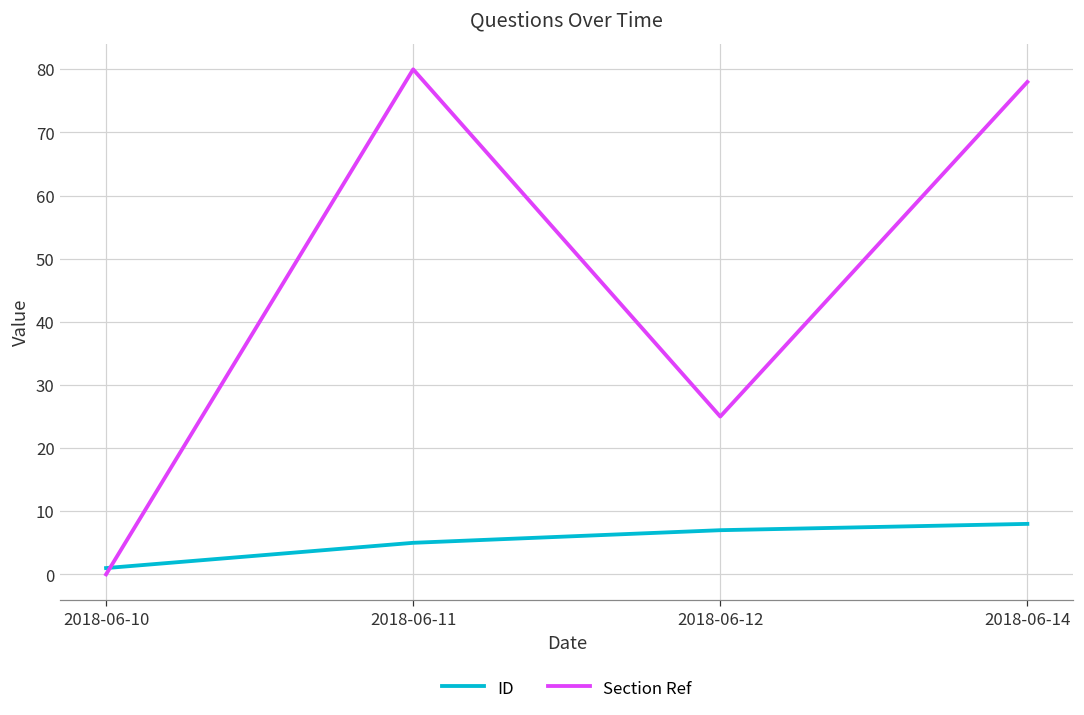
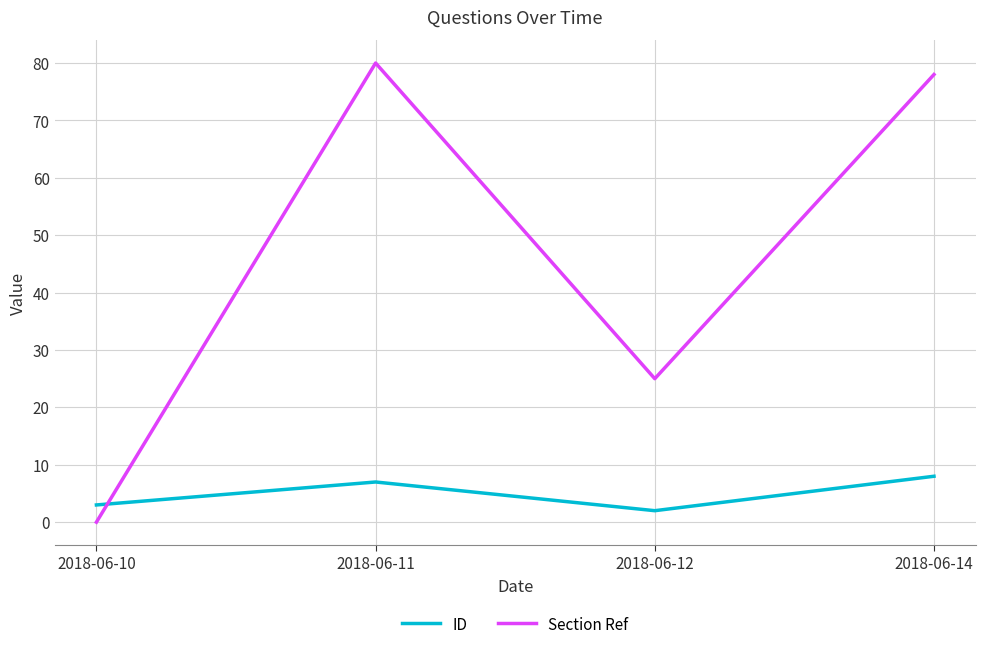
ID, 2018-06-10: 1 -> 3
ID, 2018-06-11: 5 -> 7
ID, 2018-06-12: 7 -> 2
